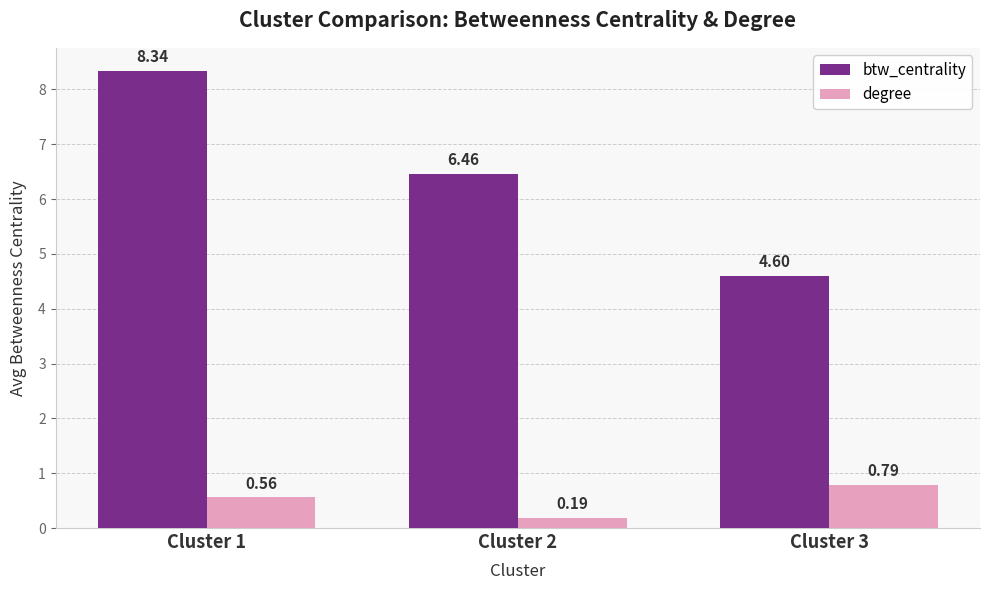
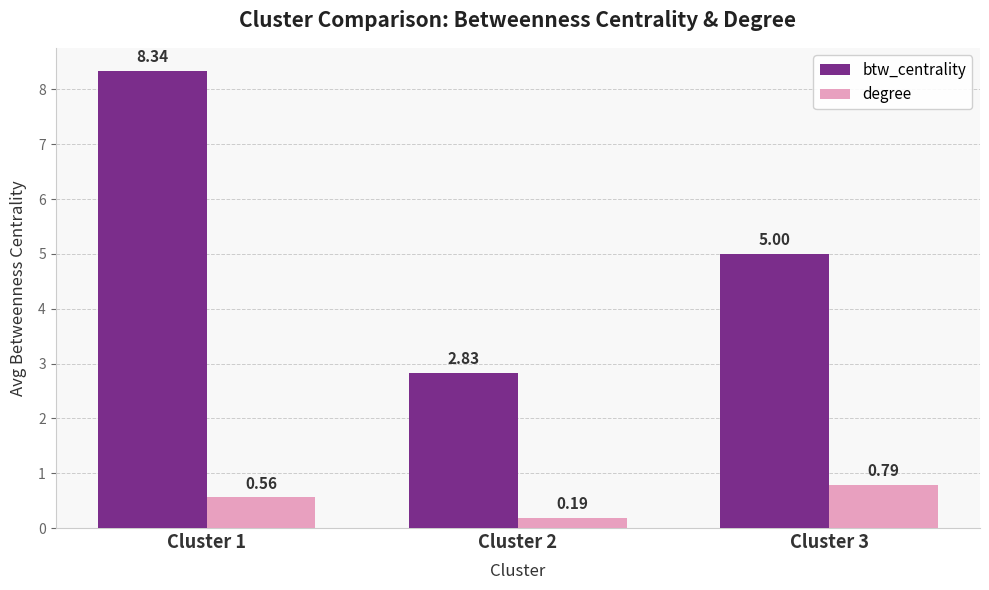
btw_centrality, Cluster 2: 6.46 -> 2.83
btw_centrality, Cluster 3: 4.60 -> 5.00
